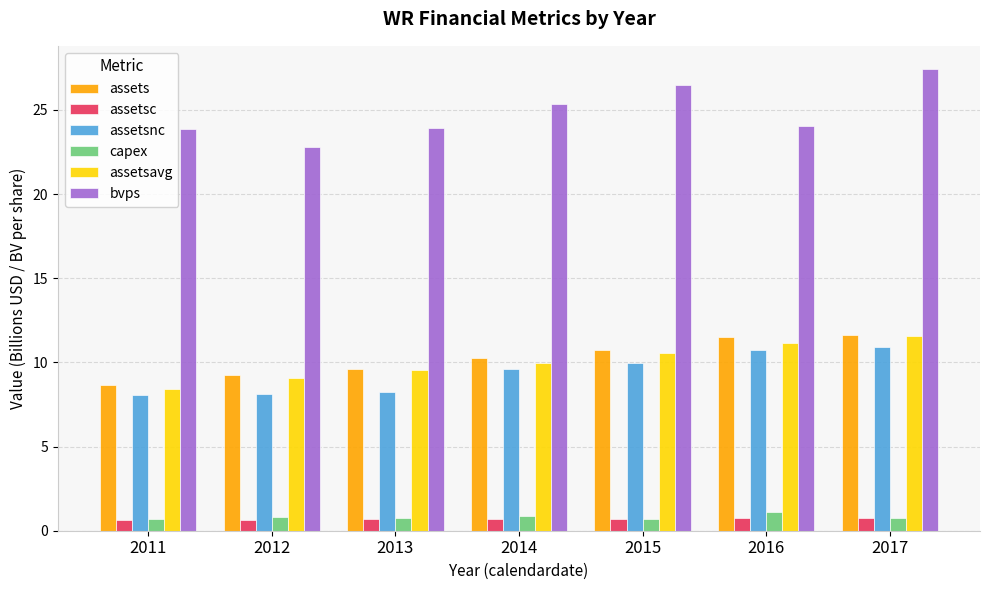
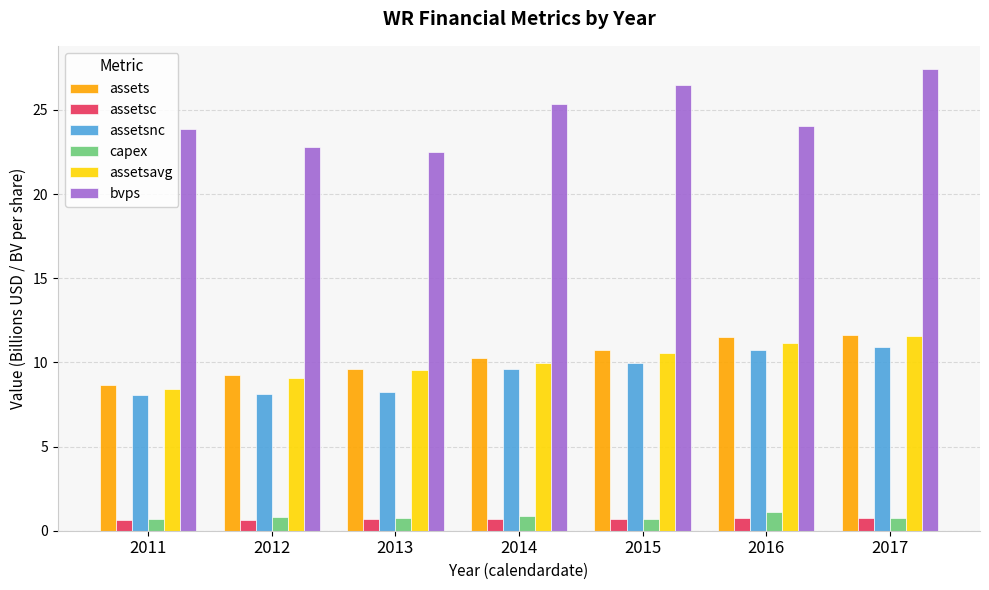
bvps, 2013: 23.9 -> 22.5
